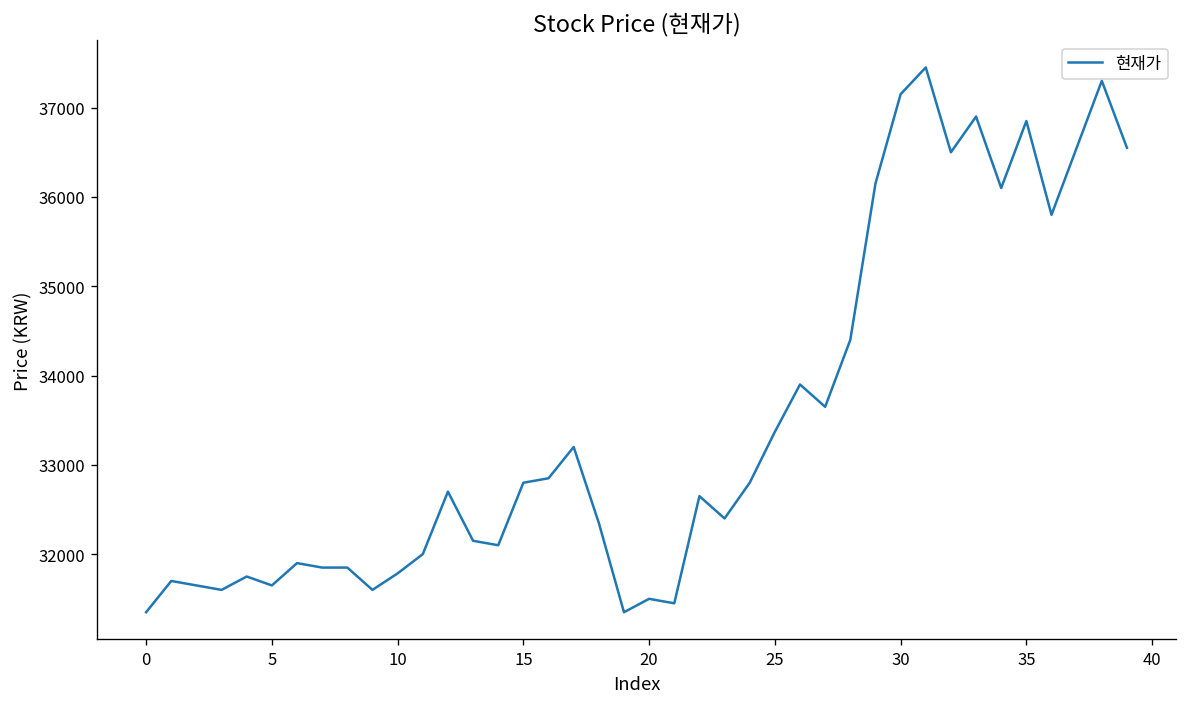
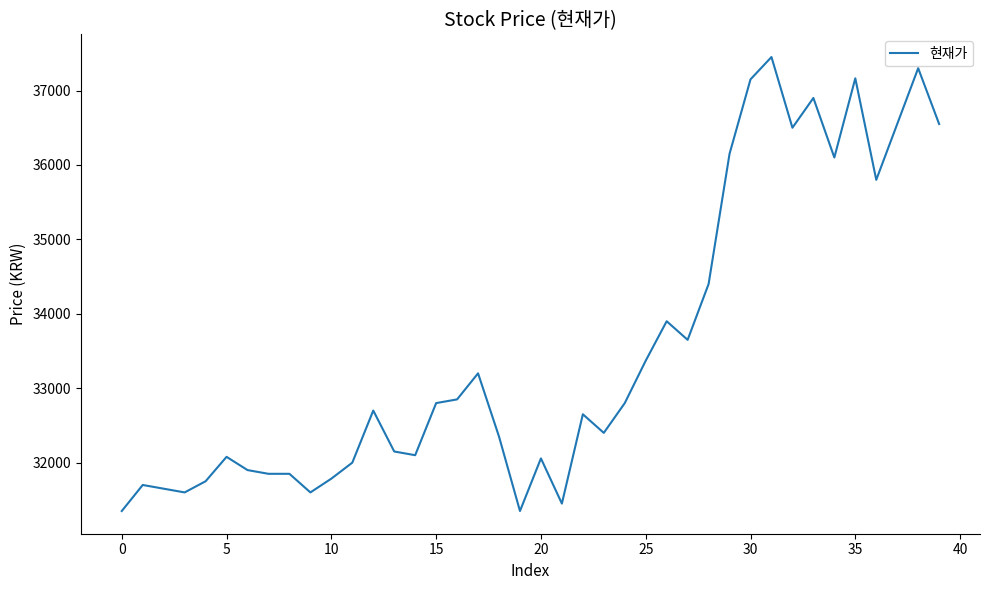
5: 31700 -> 32100
20: 31500 -> 32100
35: 36900 -> 37200
